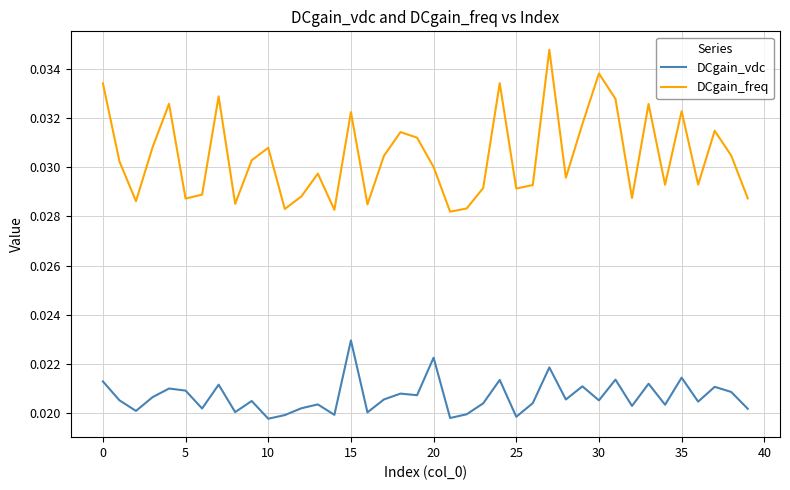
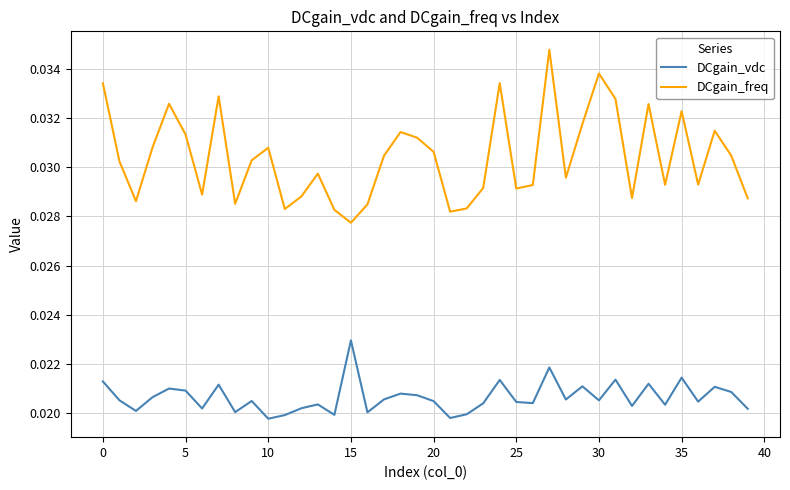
DCgain_freq, 5: 0.0287 -> 0.0313
DCgain_freq, 15: 0.0322 -> 0.0277
DCgain_vdc, 20: 0.0223 -> 0.0205
DCgain_freq, 20: 0.0300 -> 0.0306
DCgain_vdc, 25: 0.0198 -> 0.0205
